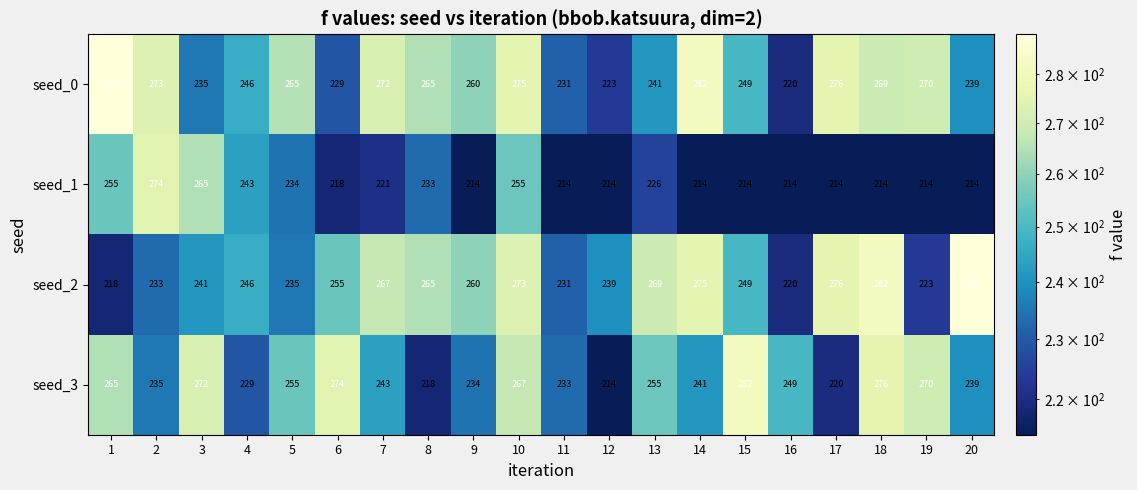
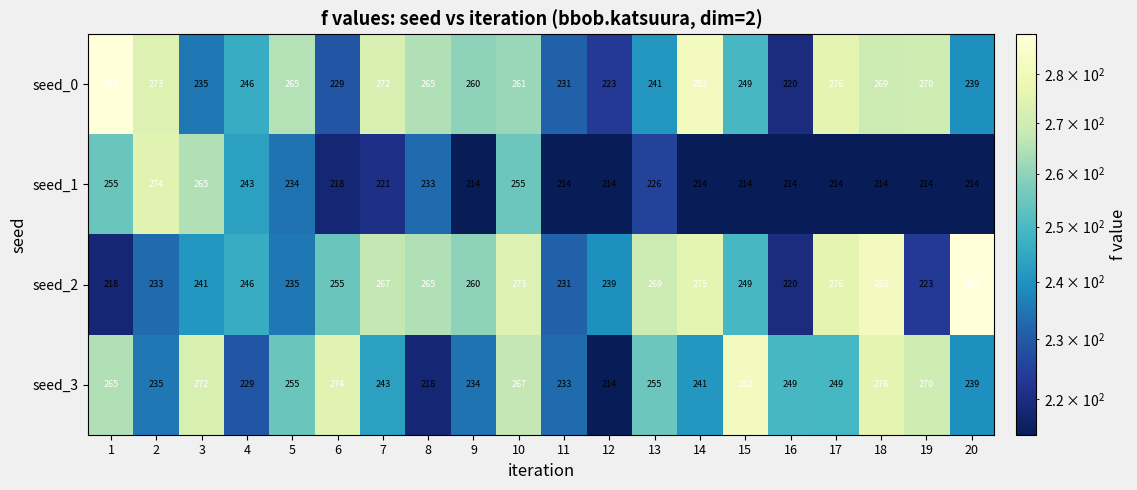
seed_0, 10: 275 -> 261
seed_3, 17: 220 -> 249
